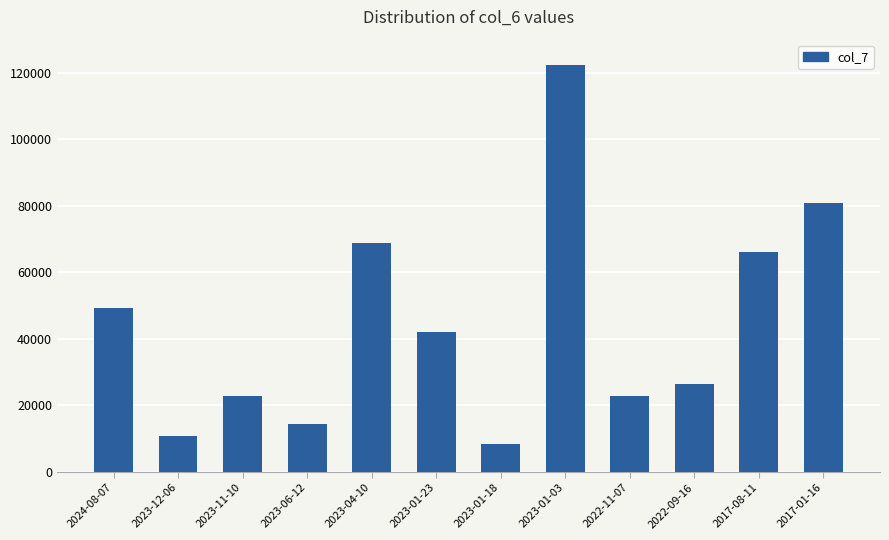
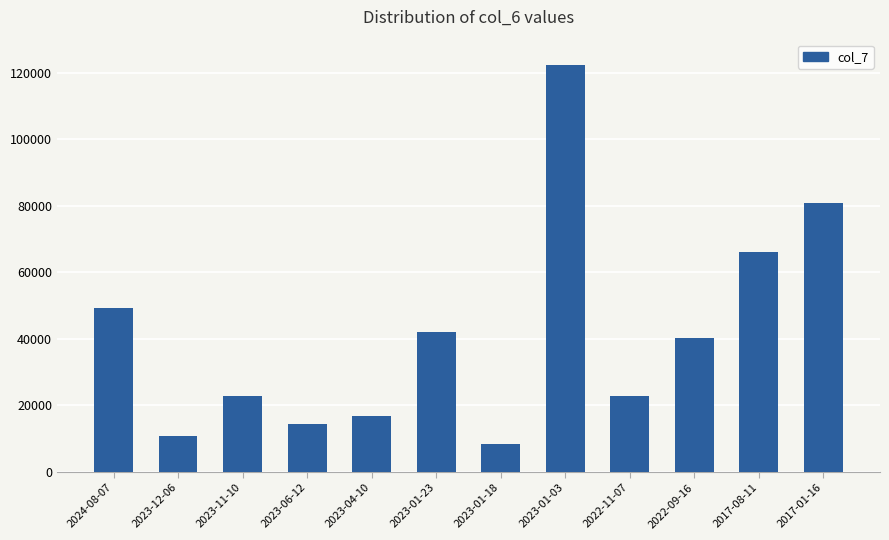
2023-04-10: 69000 -> 17000
2022-09-16: 26000 -> 40000
